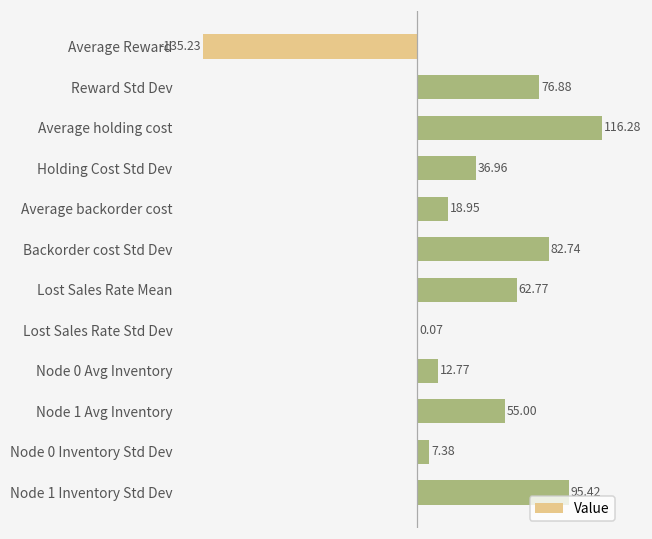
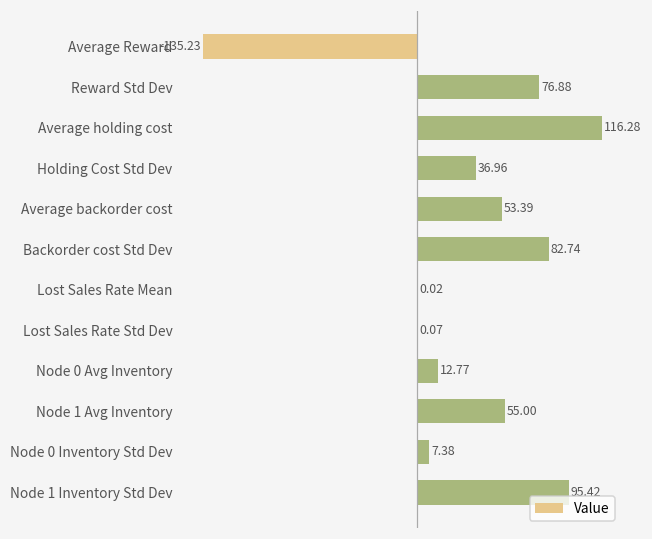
Average backorder cost: 18.95 -> 53.39
Lost Sales Rate Mean: 62.77 -> 0.02
